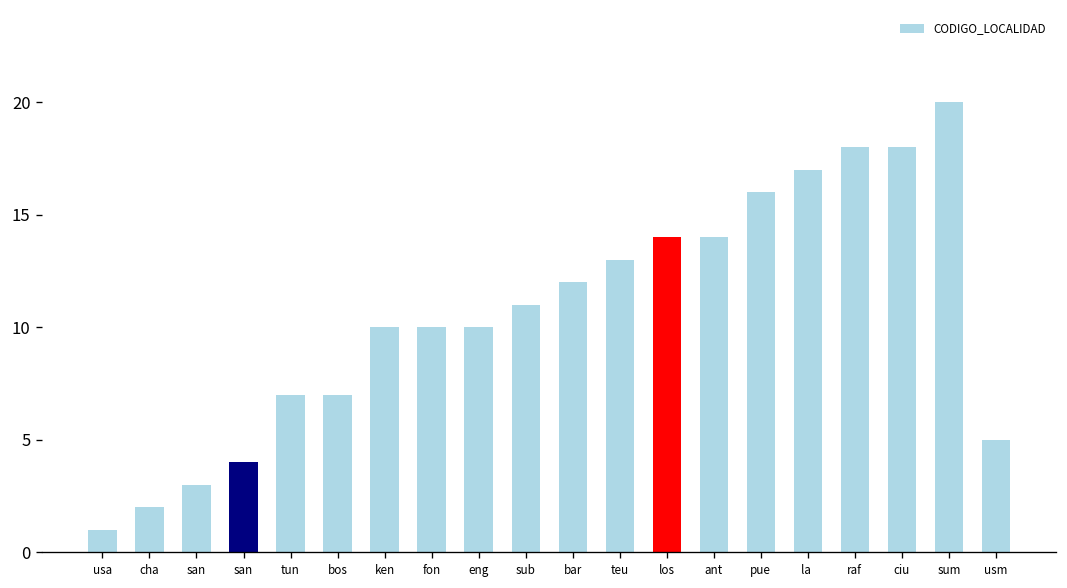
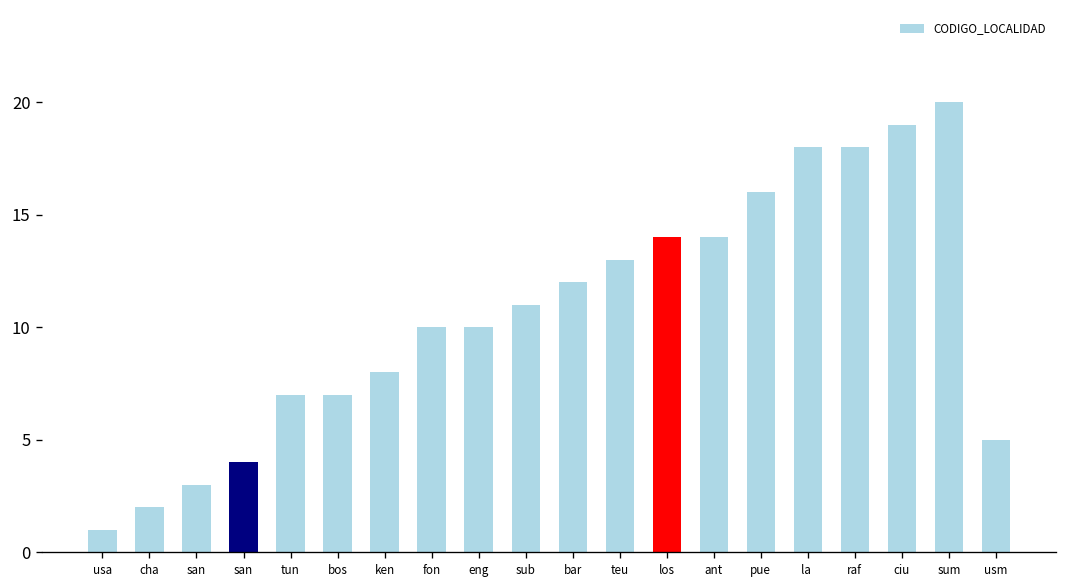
ken: 10 -> 8
la: 17 -> 18
ciu: 18 -> 19
